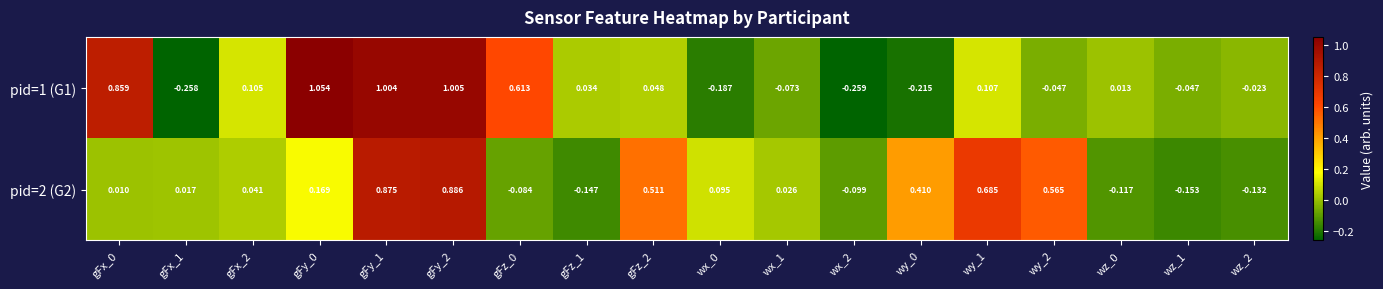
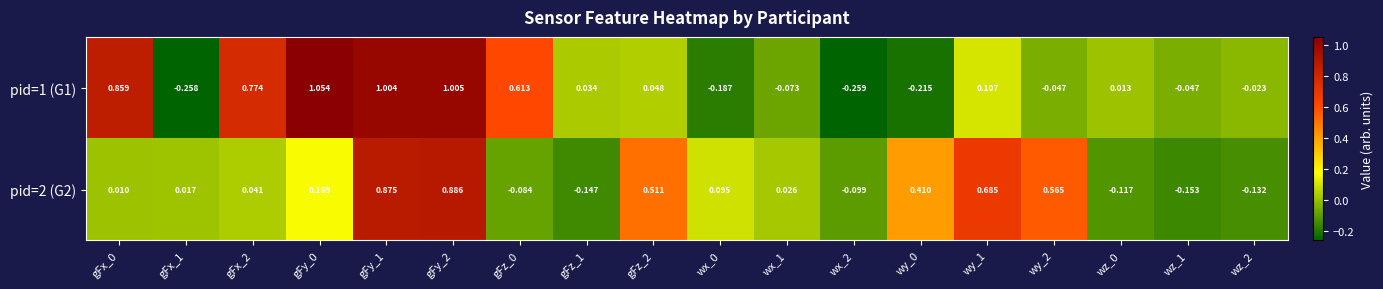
pid=1 (G1), gFx_2: 0.105 -> 0.774
